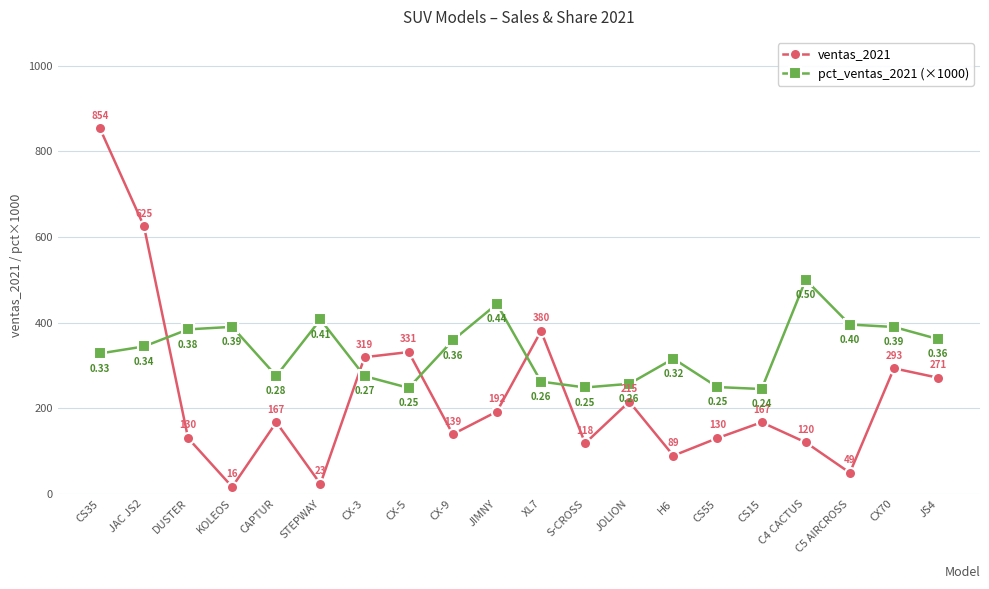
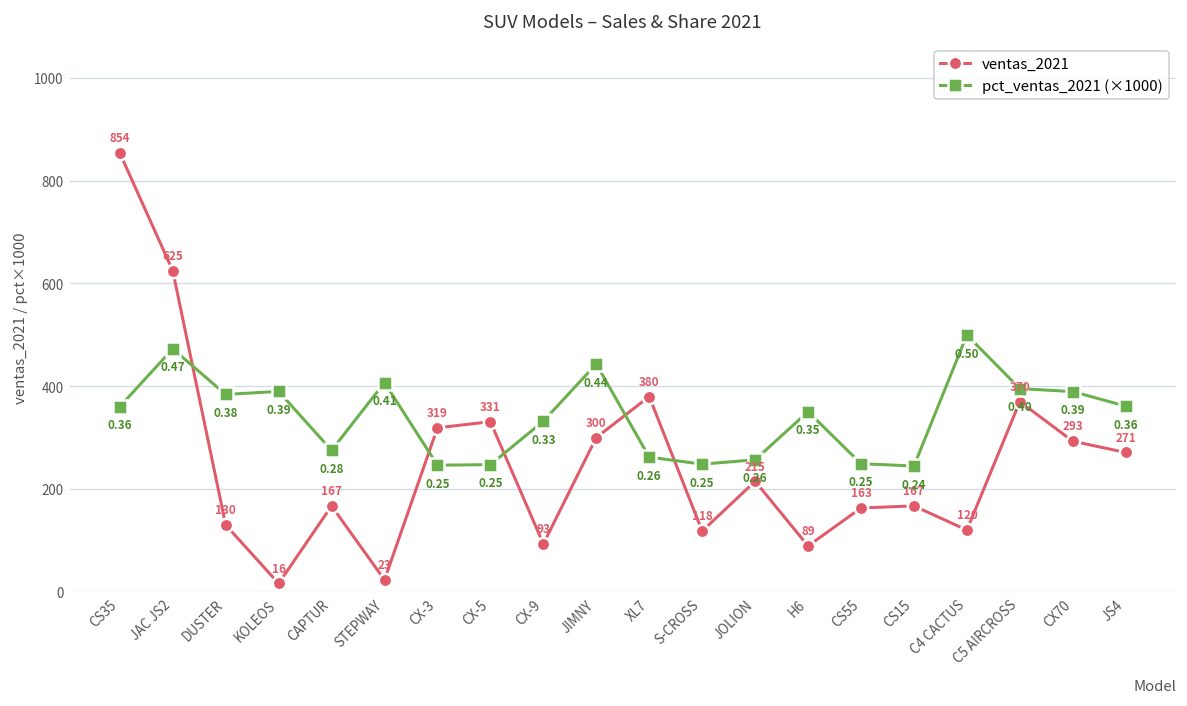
pct_ventas_2021 (×1000), CS35: 0.33 -> 0.36
pct_ventas_2021 (×1000), JAC JS2: 0.34 -> 0.47
pct_ventas_2021 (×1000), CX-3: 0.27 -> 0.25
ventas_2021, CX-9: 139 -> 93
pct_ventas_2021 (×1000), CX-9: 0.36 -> 0.33
ventas_2021, JIMNY: 192 -> 300
pct_ventas_2021 (×1000), H6: 0.32 -> 0.35
ventas_2021, CS55: 130 -> 163
ventas_2021, C5 AIRCROSS: 49 -> 370
